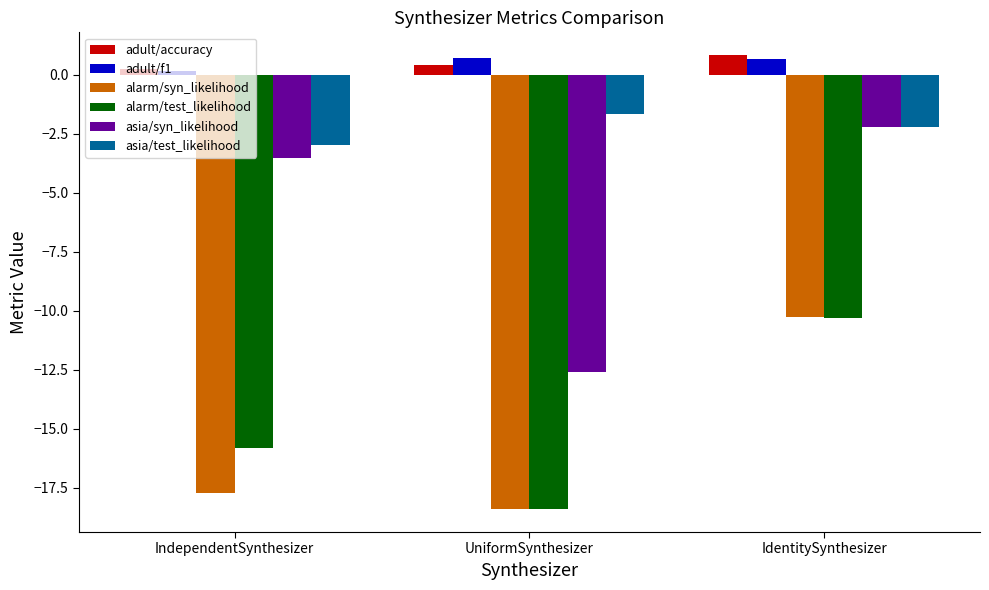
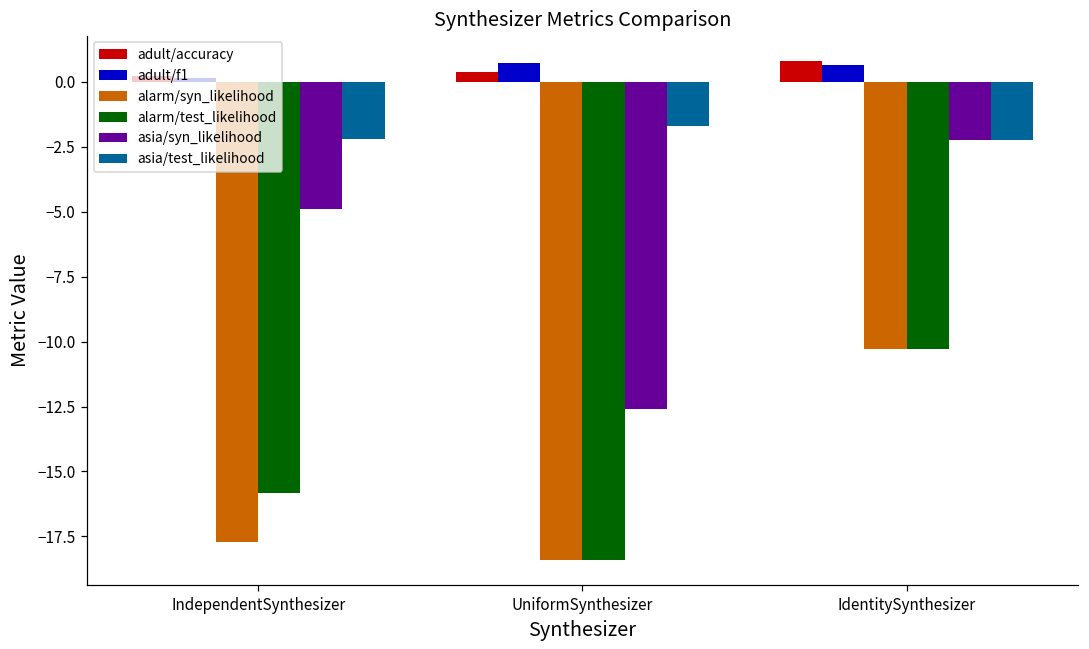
asia/syn_likelihood, IndependentSynthesizer: -3.5 -> -4.9
asia/test_likelihood, IndependentSynthesizer: -3.0 -> -2.2
